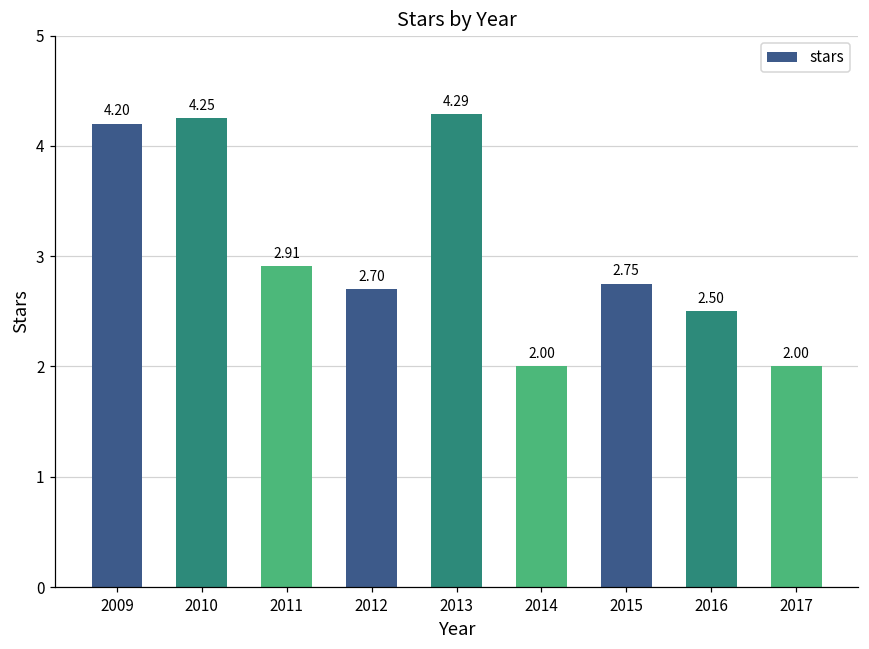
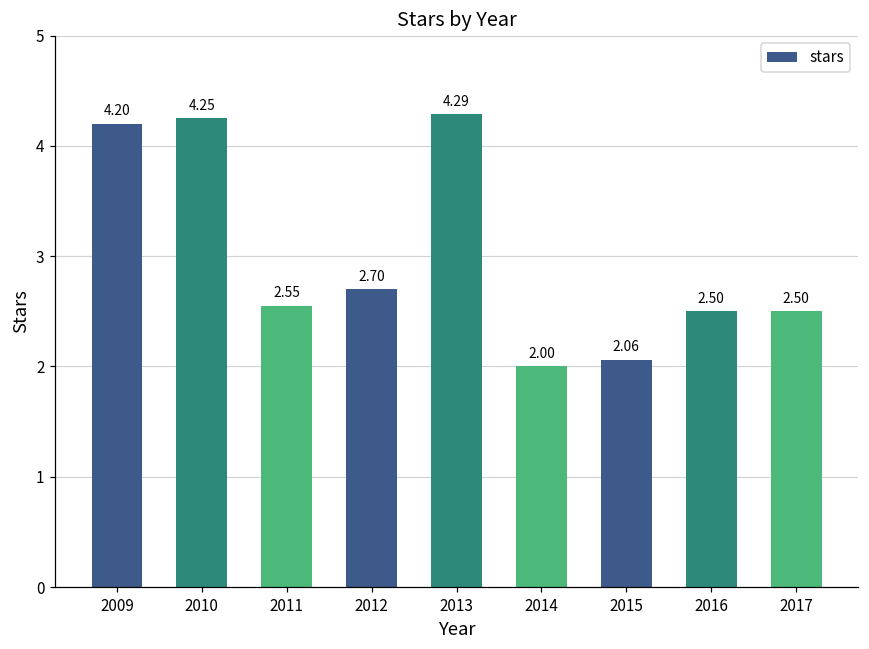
2011: 2.91 -> 2.55
2015: 2.75 -> 2.06
2017: 2.00 -> 2.50
